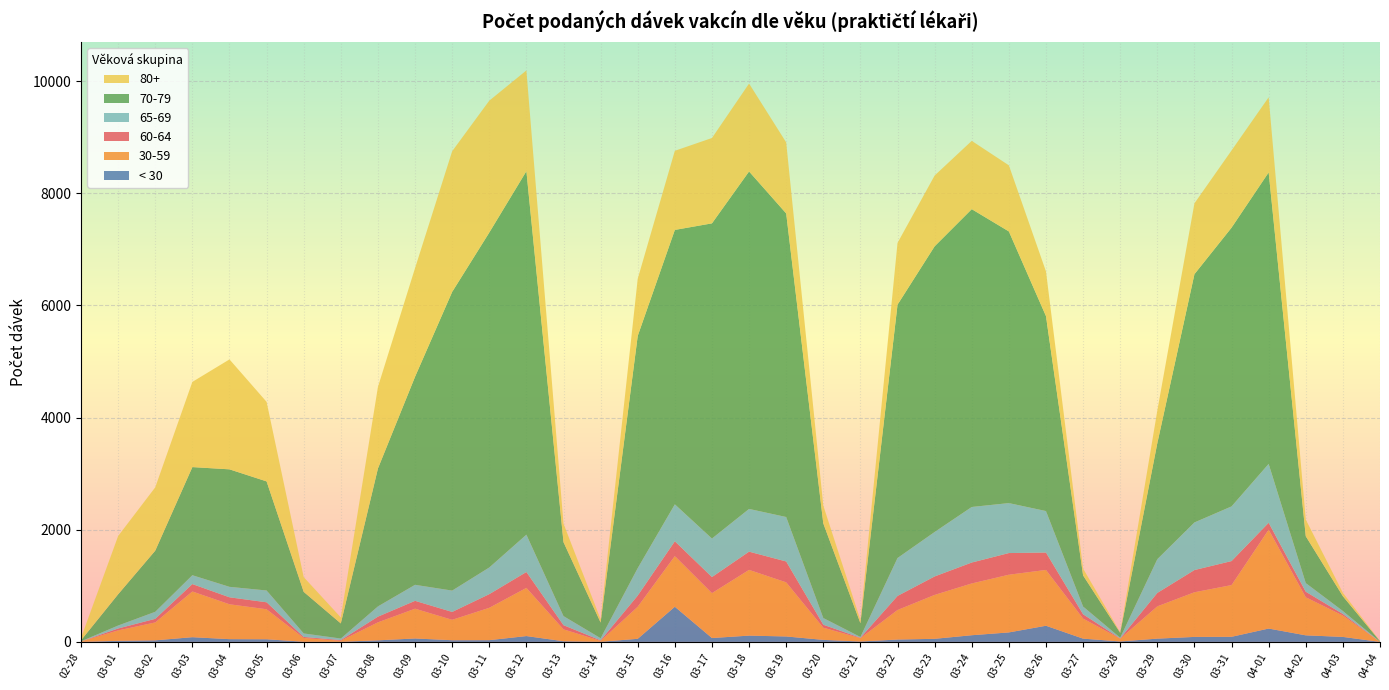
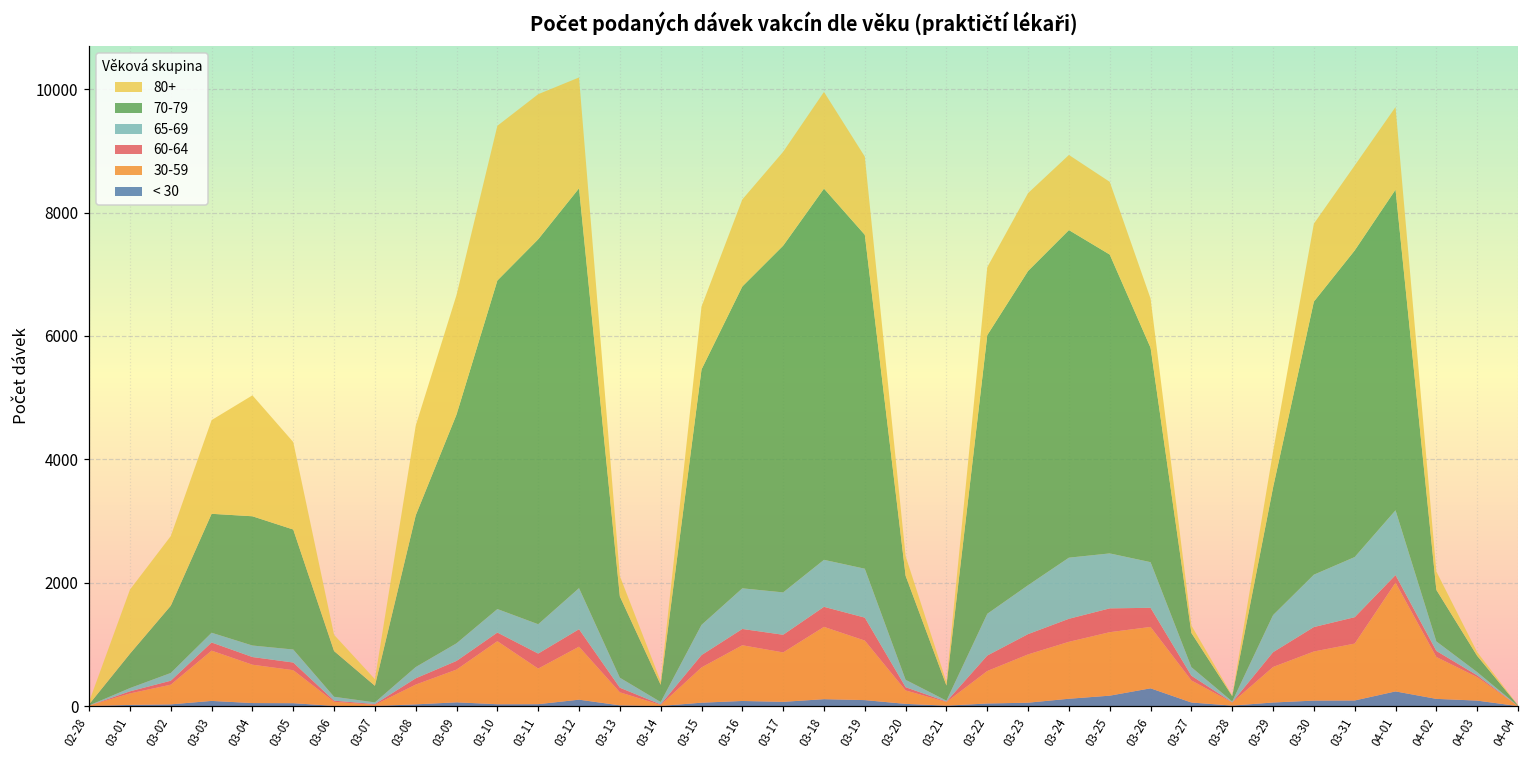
30-59, 03-10: 400 -> 1000
70-79, 03-11: 6000 -> 6200
< 30, 03-16: 600 -> 100
